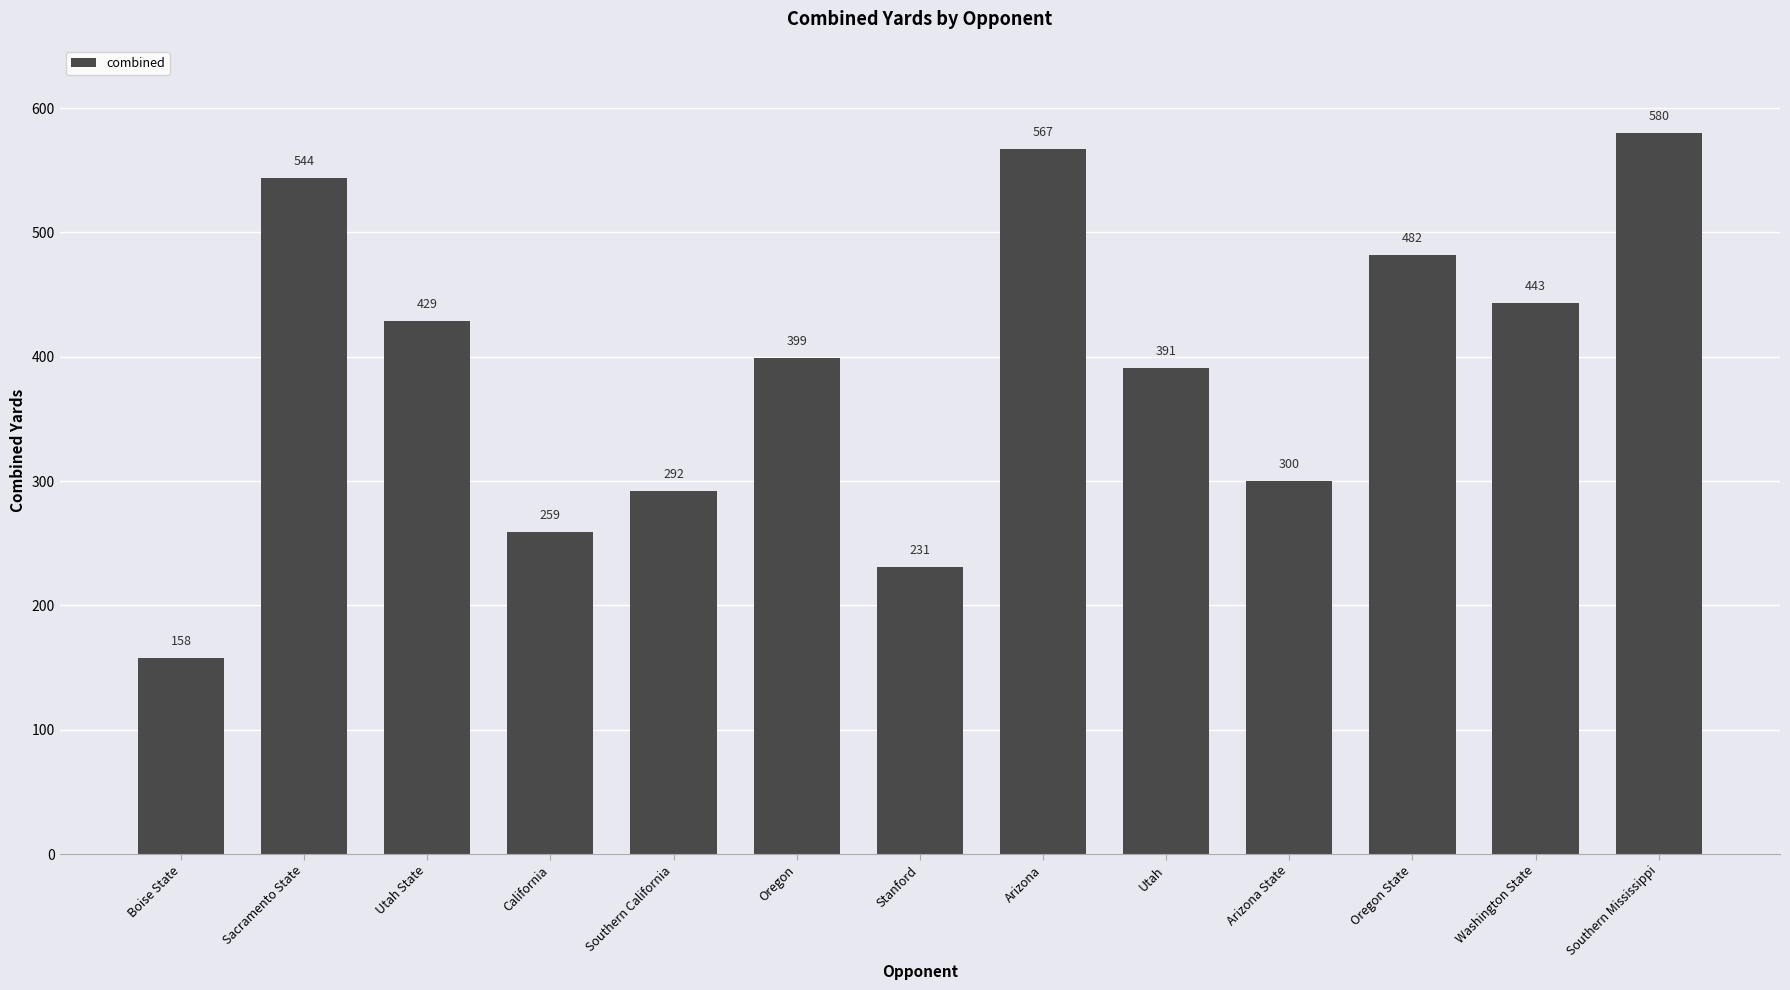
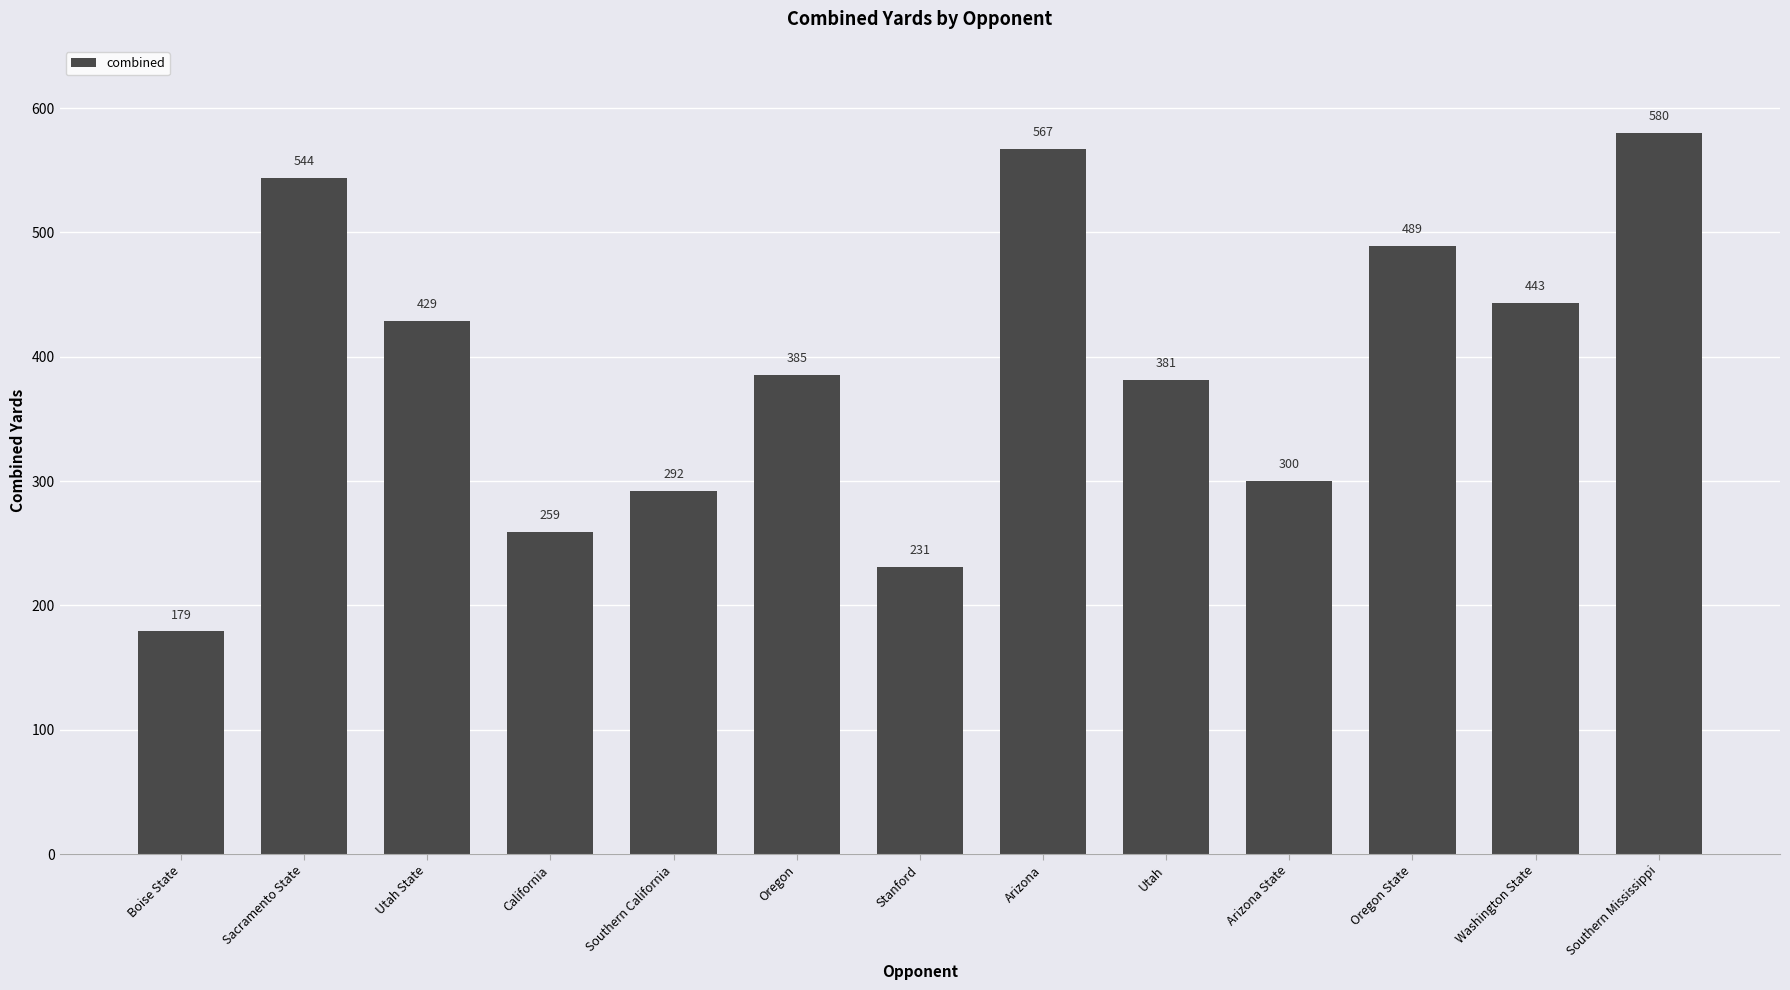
Boise State: 158 -> 179
Oregon: 399 -> 385
Utah: 391 -> 381
Oregon State: 482 -> 489
